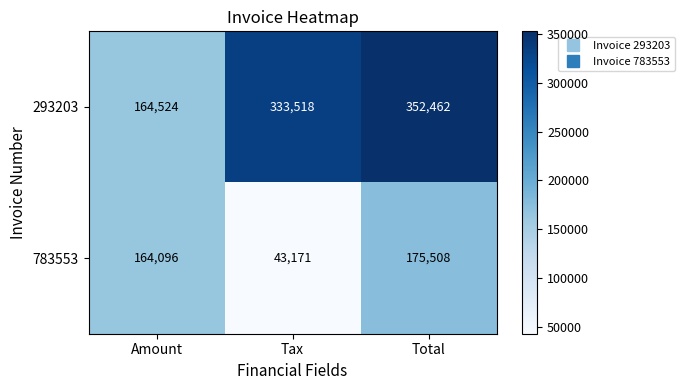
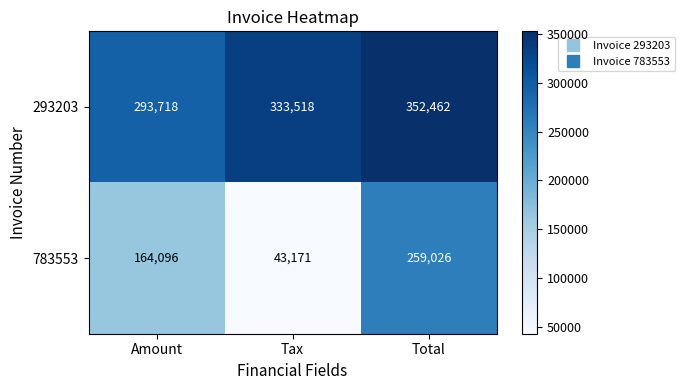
293203, Amount: 164,524 -> 293,718
783553, Total: 175,508 -> 259,026
